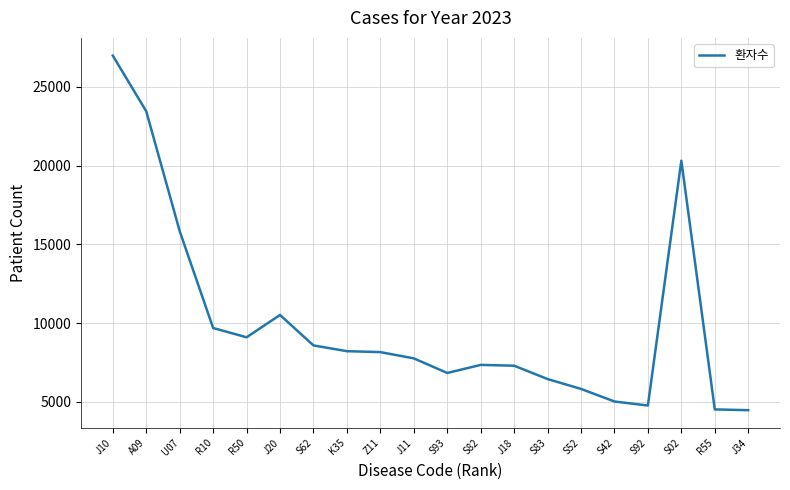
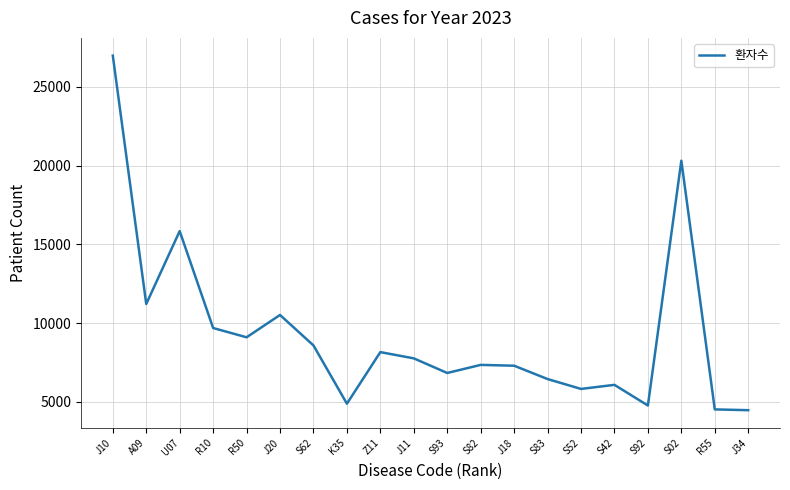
A09: 23400 -> 11200
K35: 8200 -> 4900
S42: 5000 -> 6100
